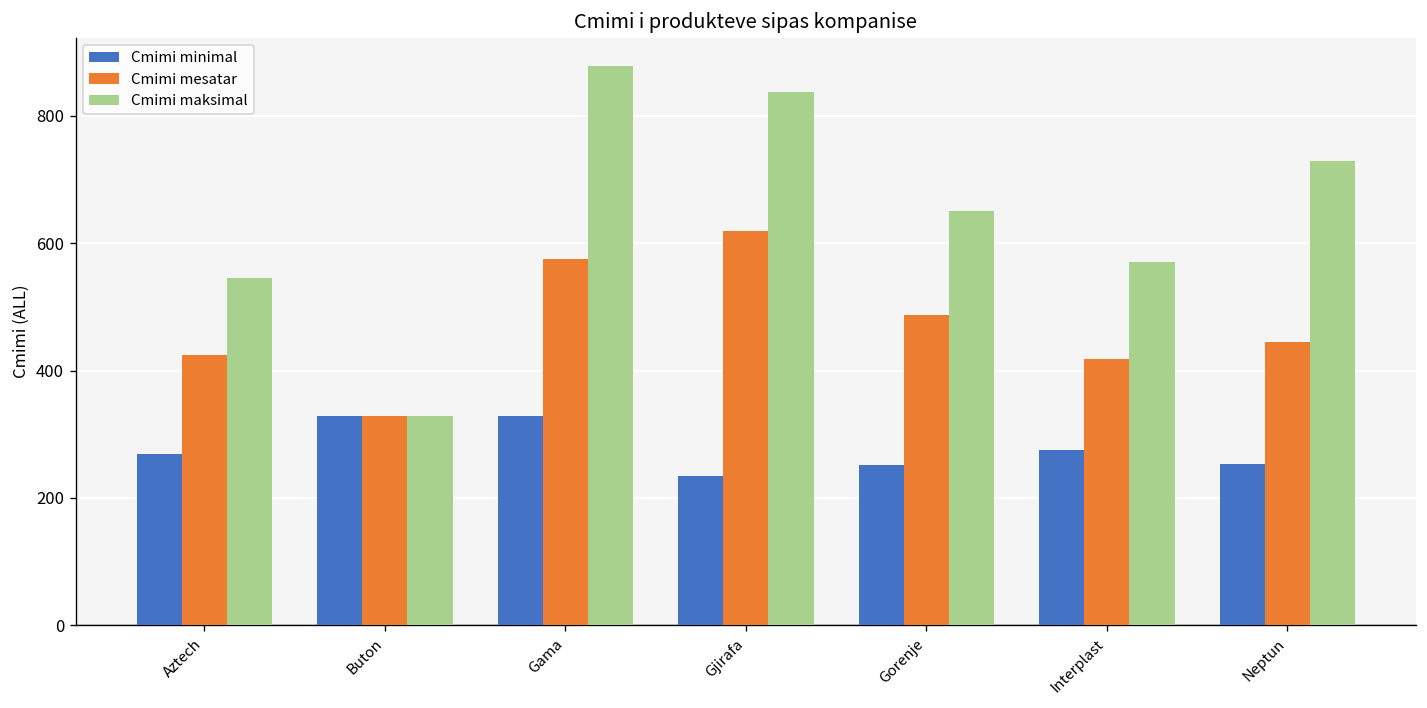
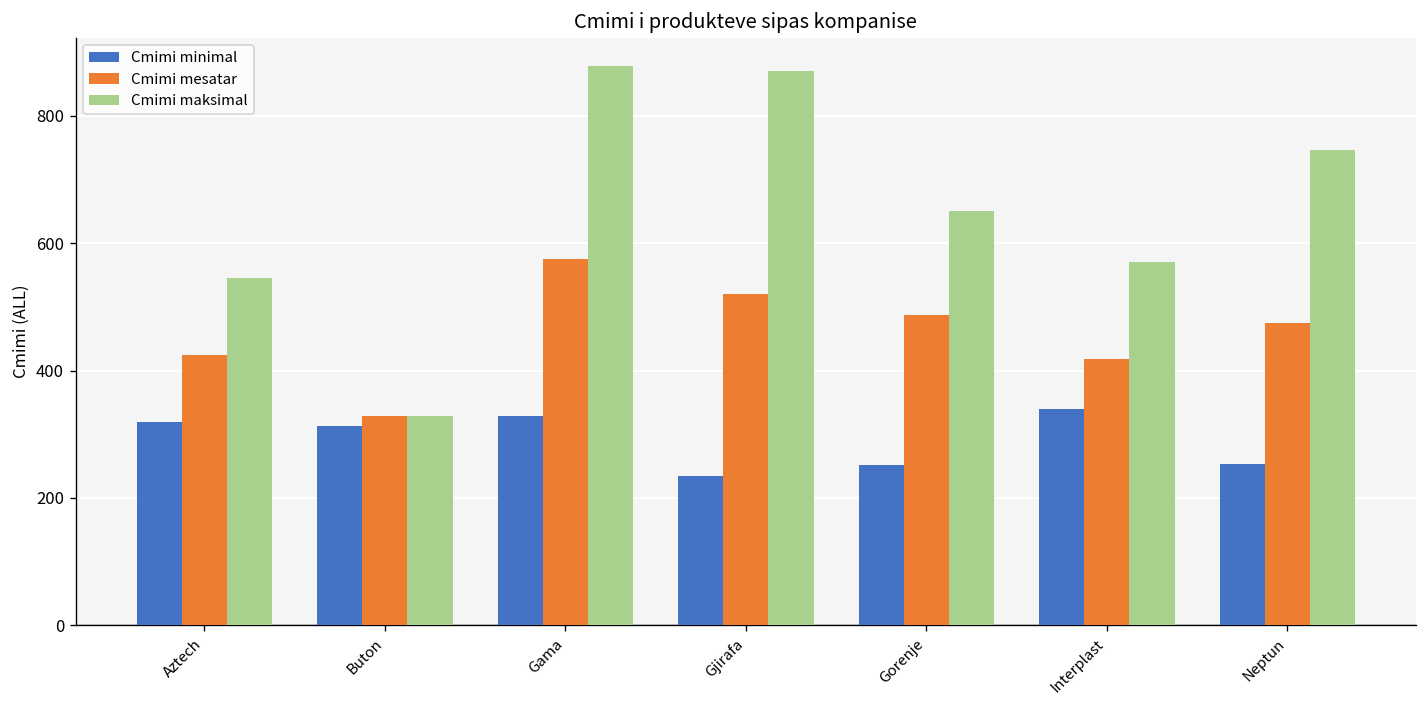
Cmimi minimal, Aztech: 270 -> 320
Cmimi minimal, Buton: 330 -> 310
Cmimi mesatar, Gjirafa: 620 -> 520
Cmimi maksimal, Gjirafa: 840 -> 870
Cmimi minimal, Interplast: 280 -> 340
Cmimi mesatar, Neptun: 440 -> 470
Cmimi maksimal, Neptun: 730 -> 750
